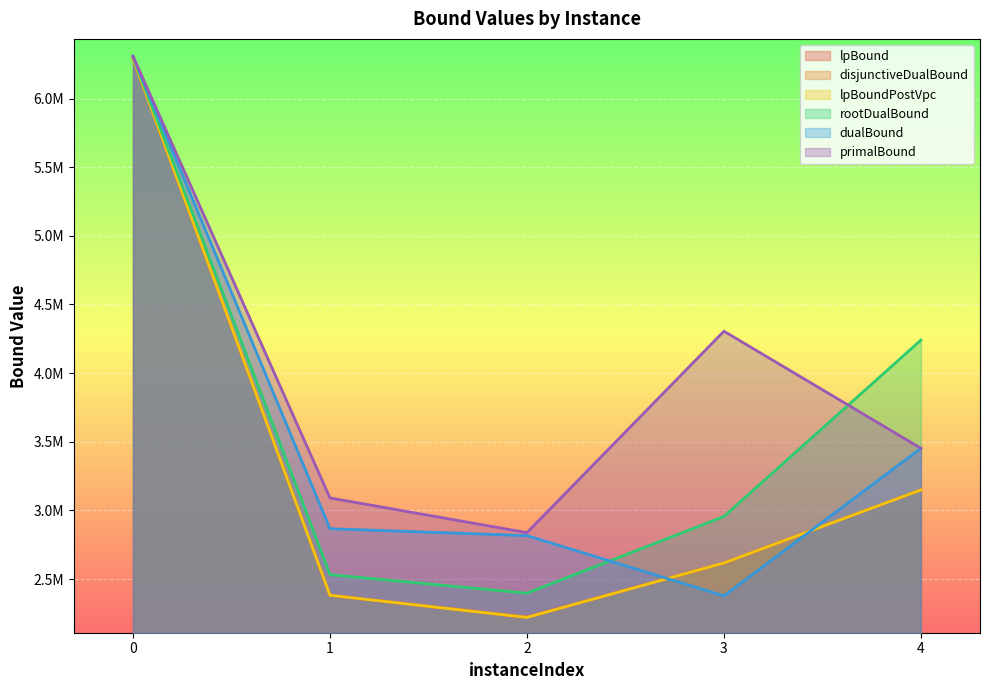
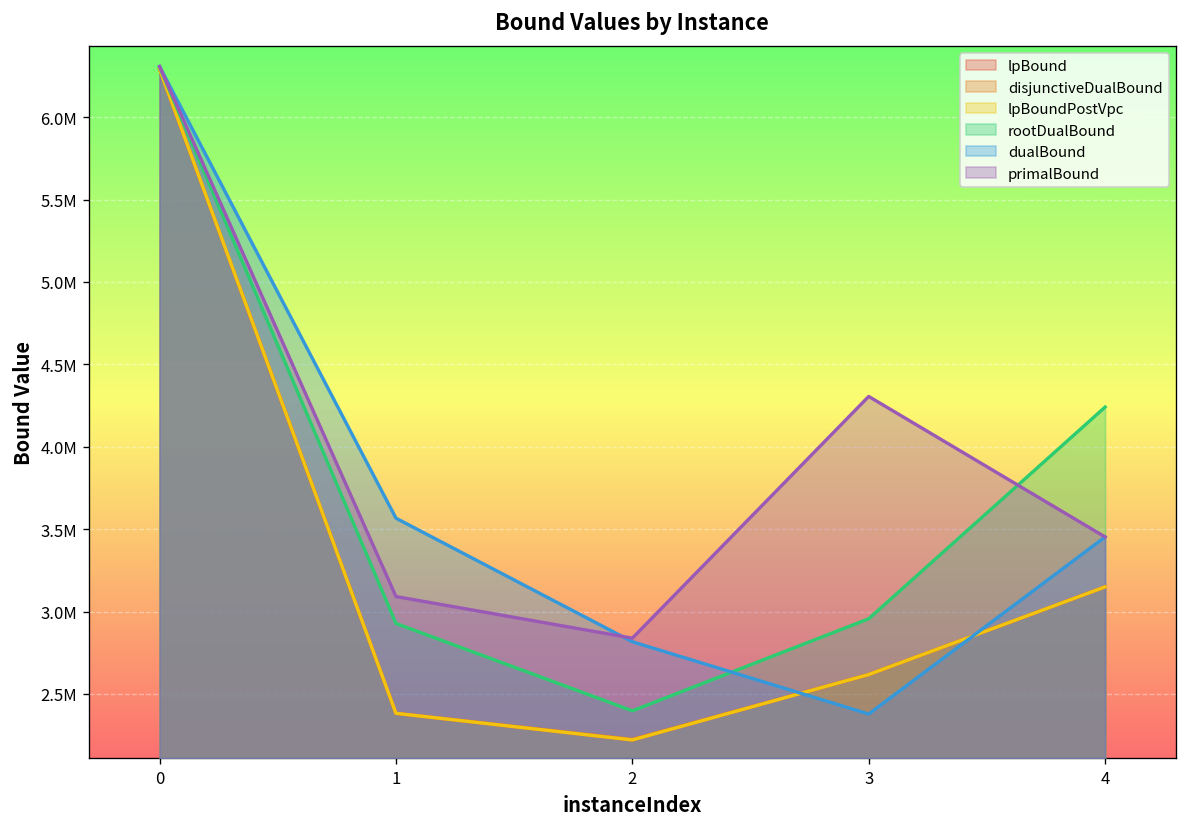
rootDualBound, 1: 2530000 -> 2930000
dualBound, 1: 2870000 -> 3570000
